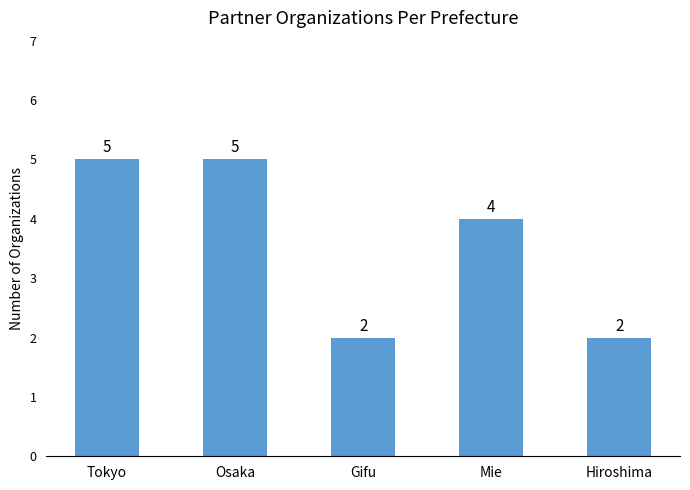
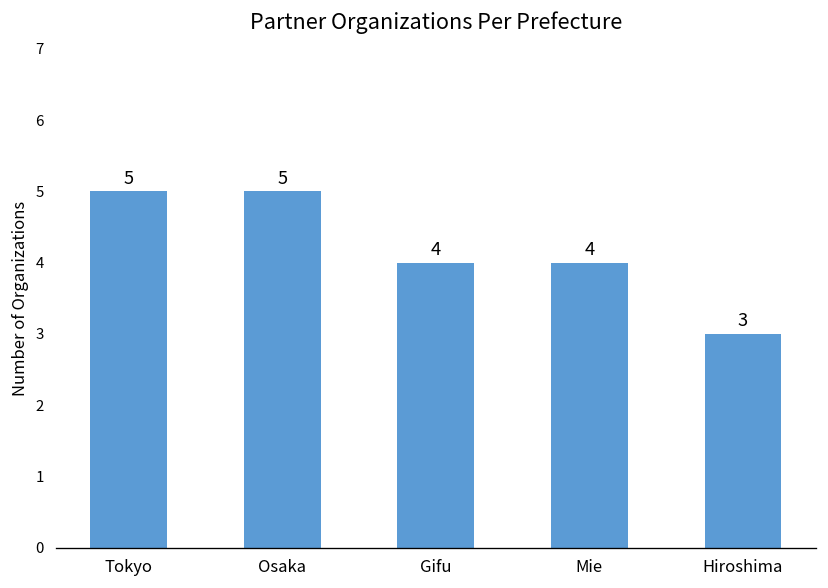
Gifu: 2 -> 4
Hiroshima: 2 -> 3
